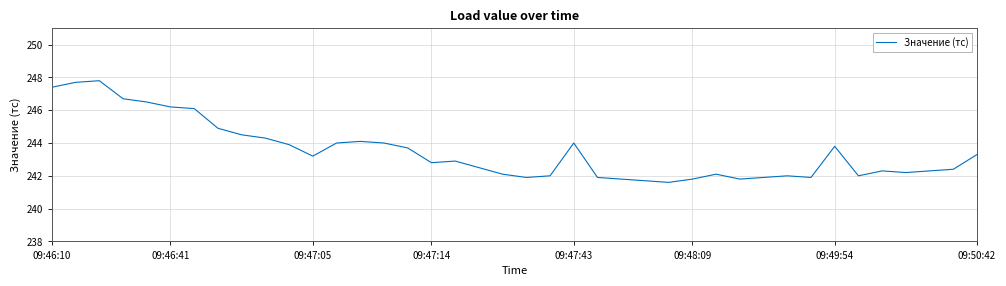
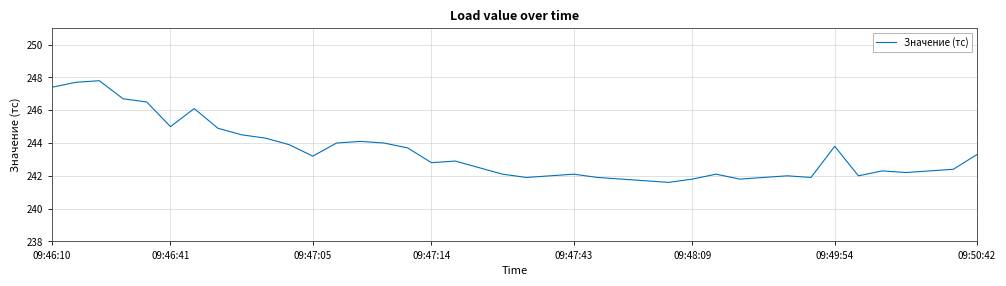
09:46:41: 246.2 -> 245.0
09:47:43: 244.0 -> 242.1
